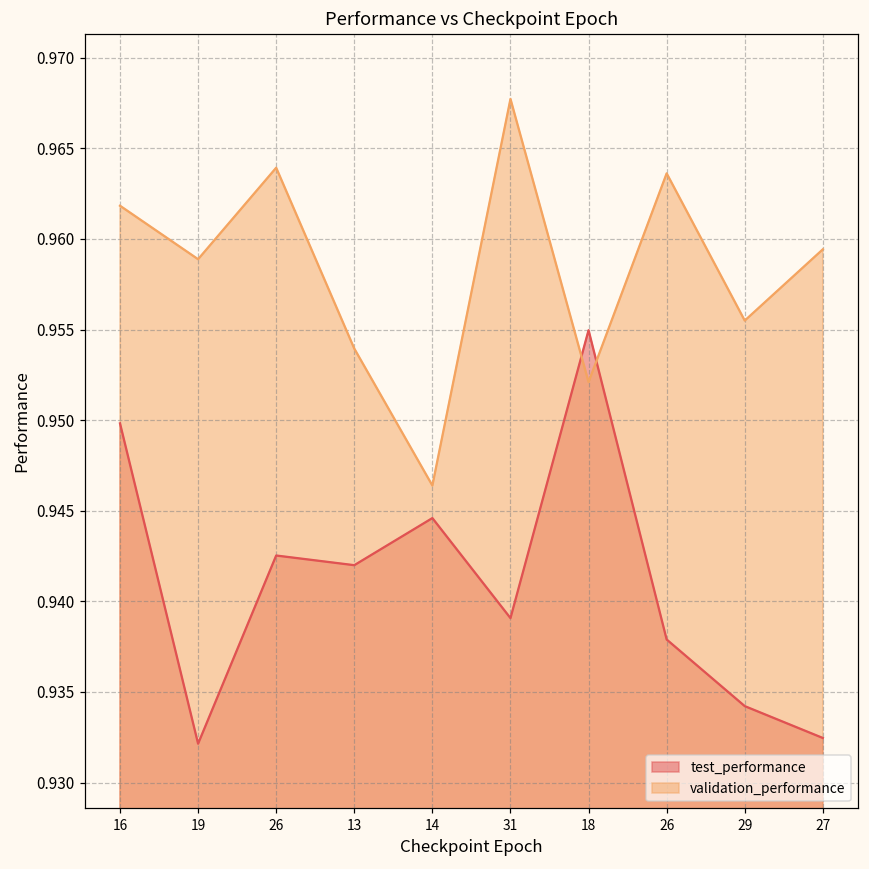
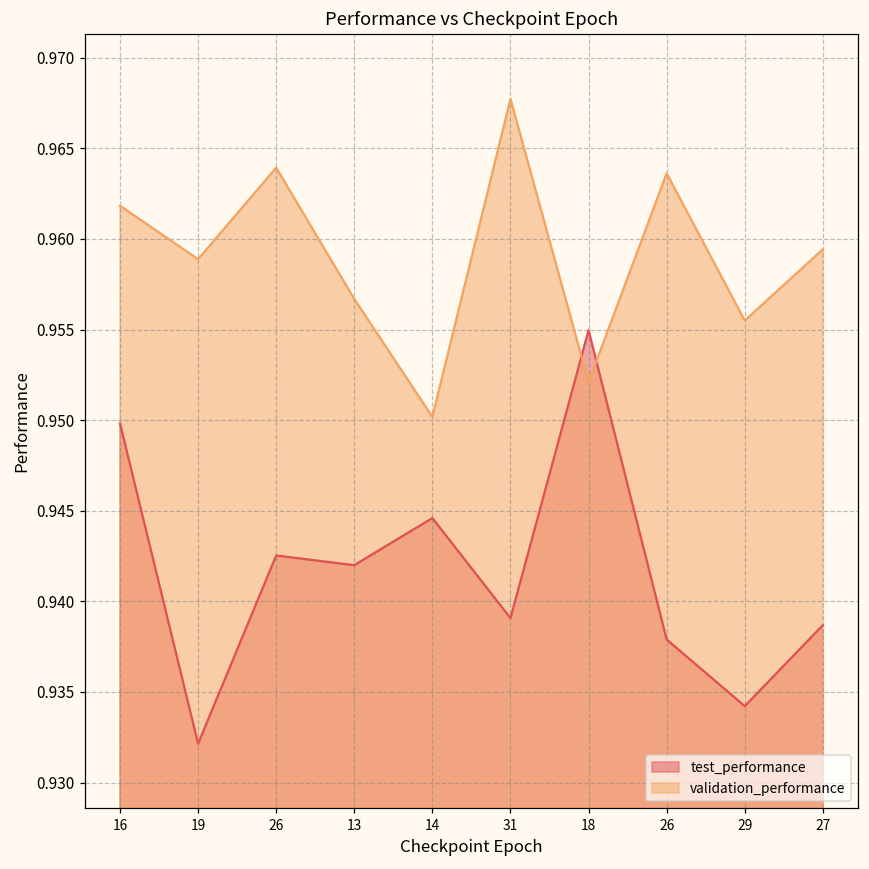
validation_performance, 13: 0.9539 -> 0.9567
validation_performance, 14: 0.9464 -> 0.9502
test_performance, 27: 0.9325 -> 0.9387
